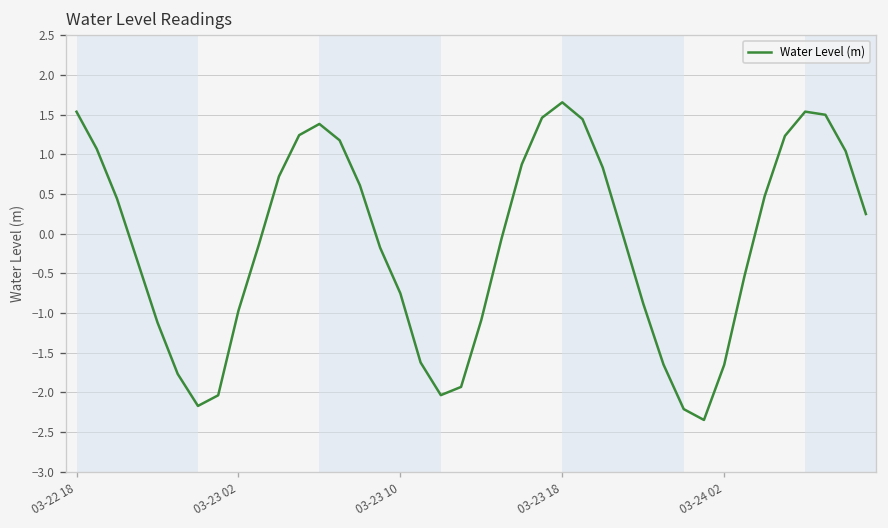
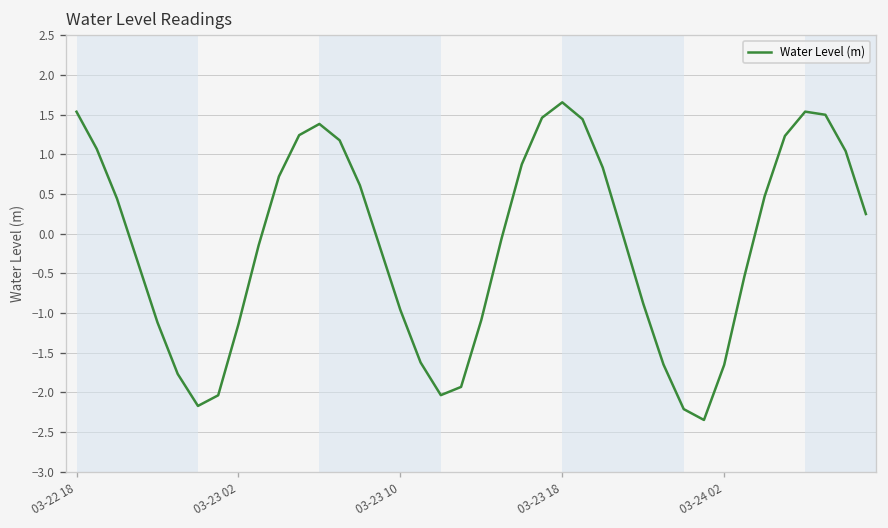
03-23 02: -1.0 -> -1.1
03-23 10: -0.8 -> -1.0
